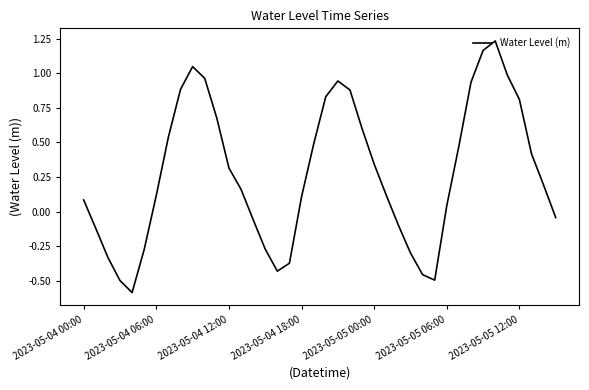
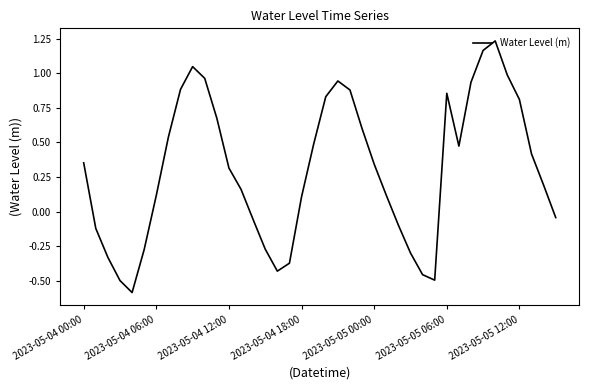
2023-05-04 00:00: 0.08 -> 0.35
2023-05-05 06:00: 0.04 -> 0.86
